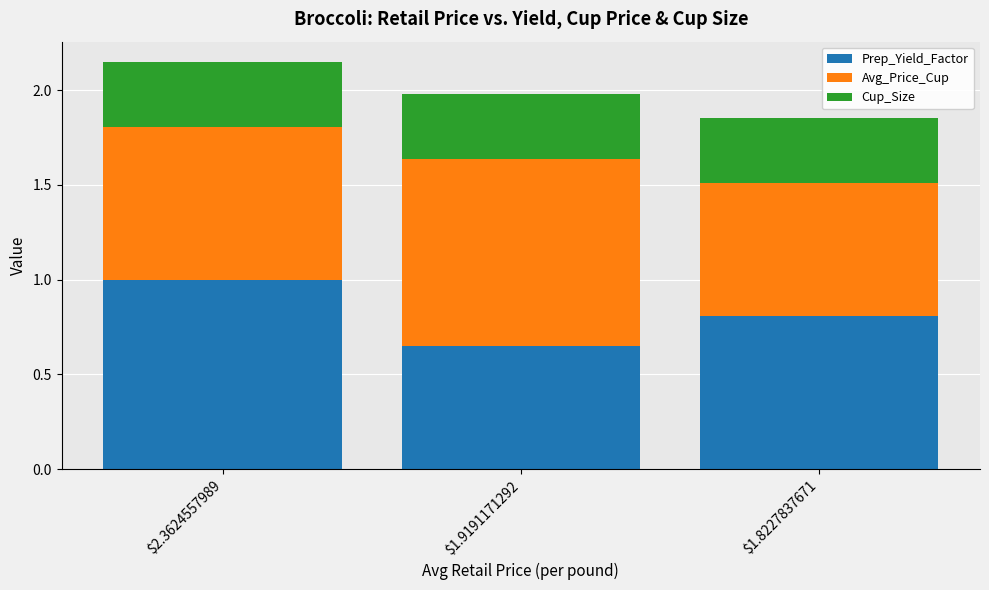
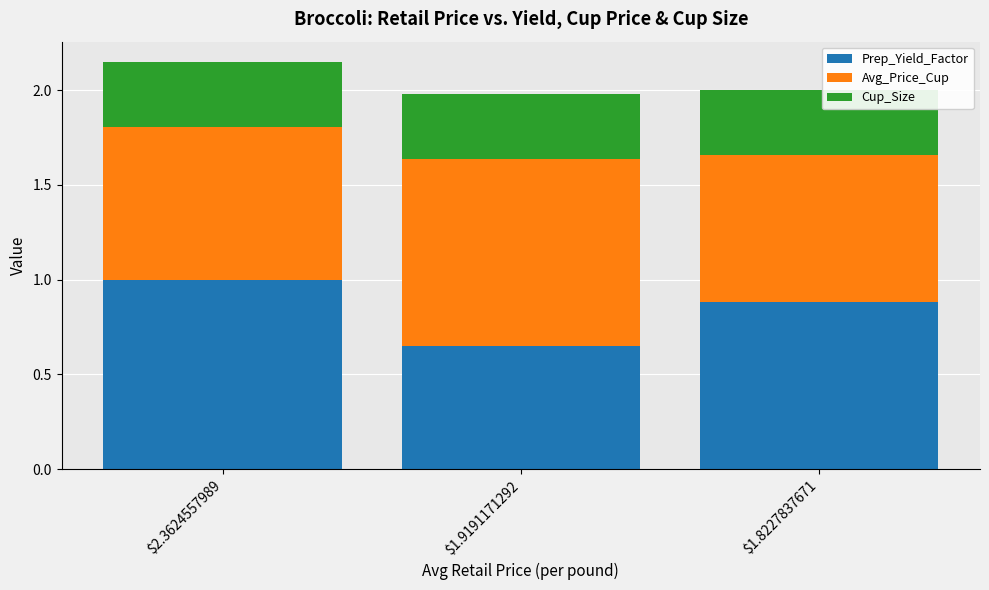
Prep_Yield_Factor, $1.8227837671: 0.81 -> 0.88
Avg_Price_Cup, $1.8227837671: 0.71 -> 0.78
